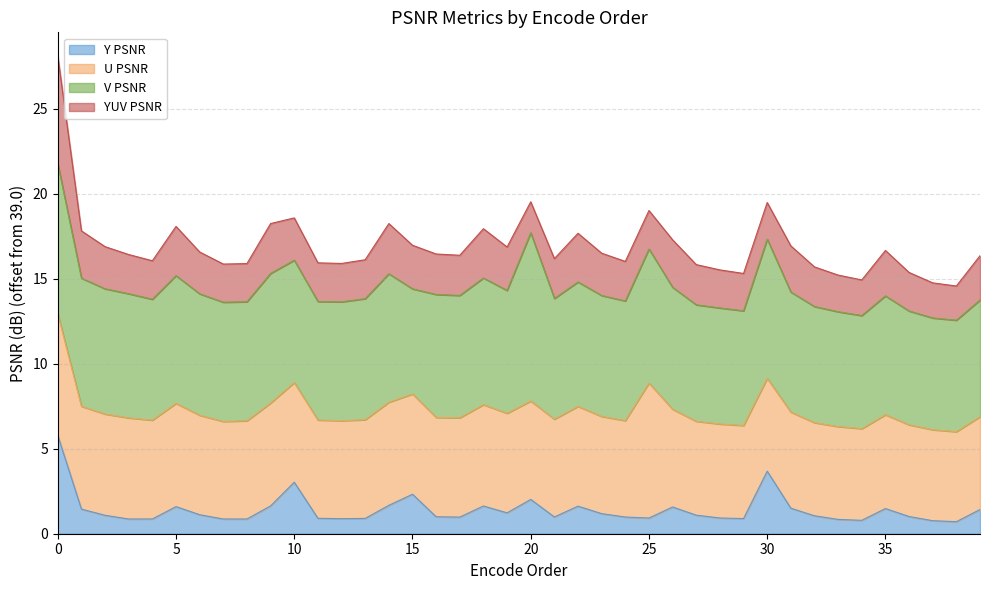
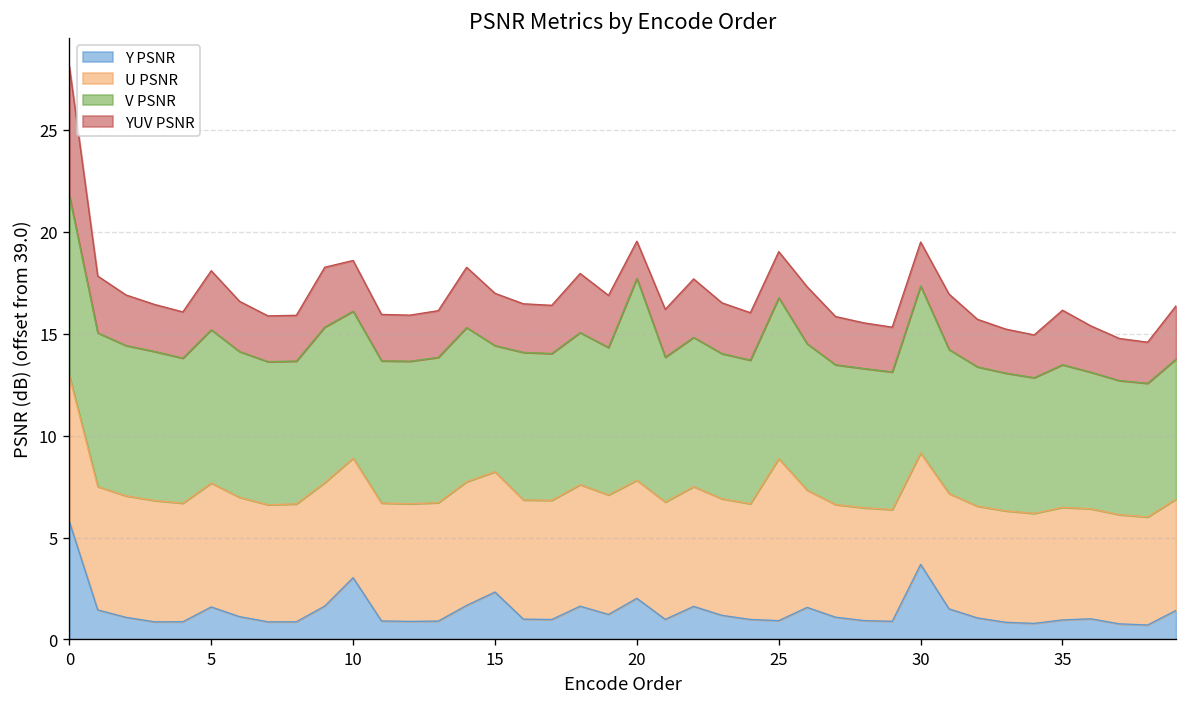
Y PSNR, 35: 1.5 -> 1.0
